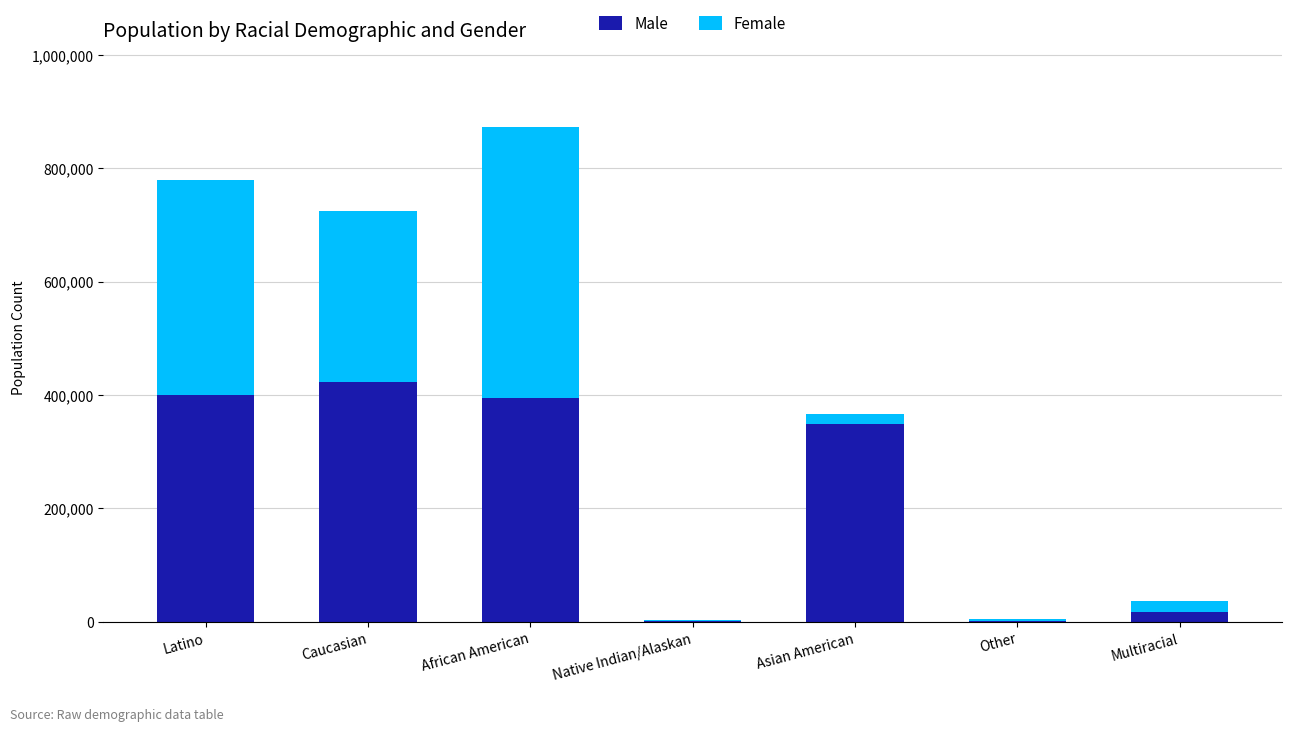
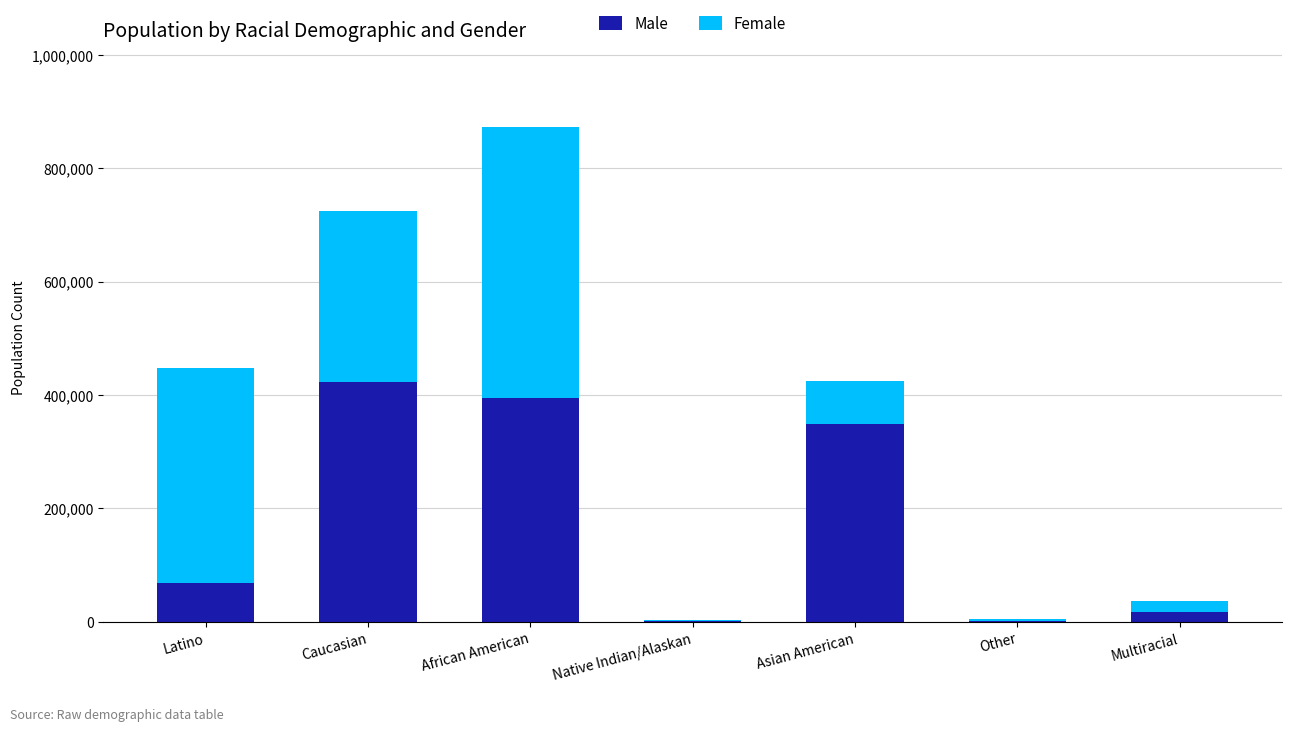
Male, Latino: 400,000 -> 70,000
Female, Asian American: 20,000 -> 80,000
